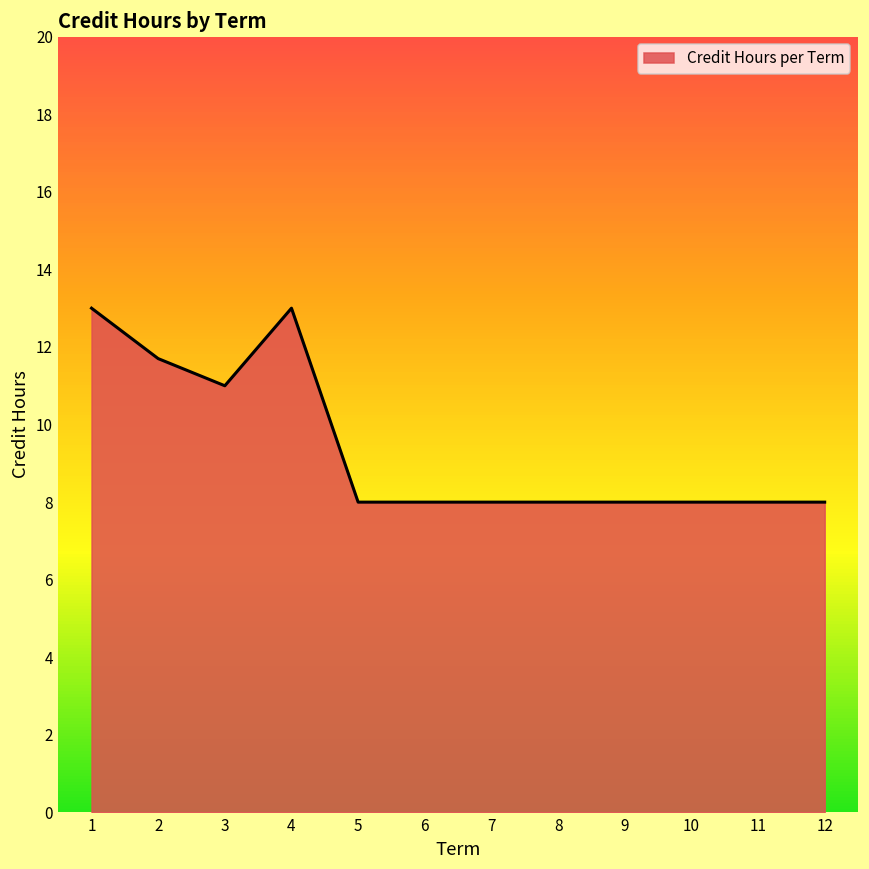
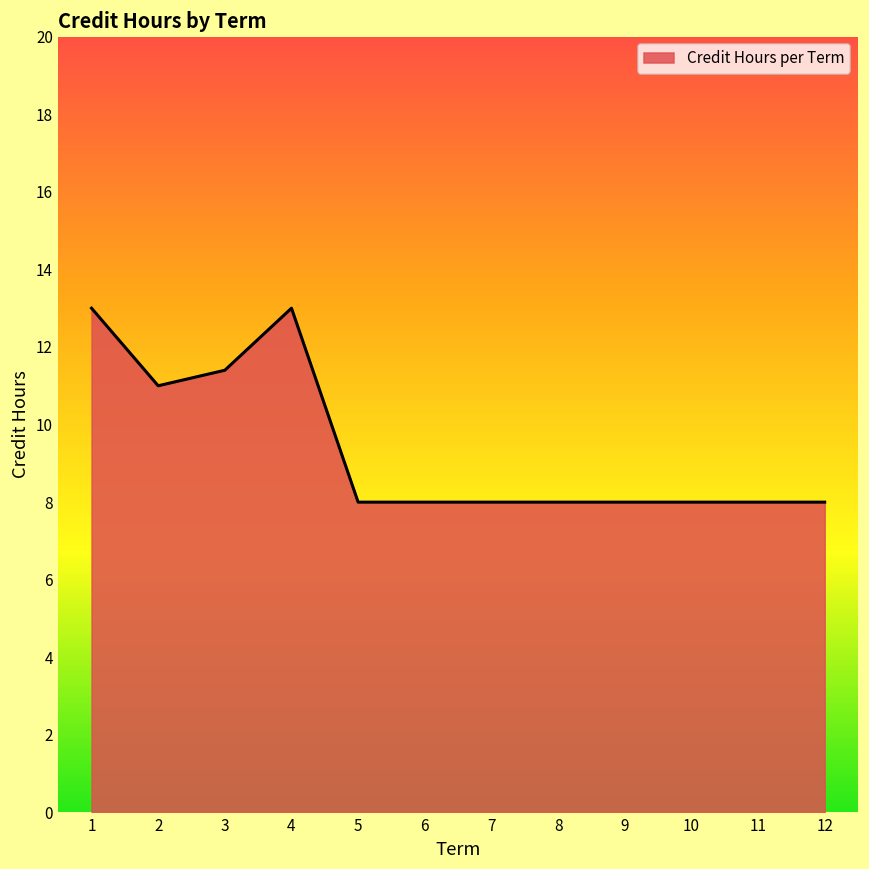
2: 11.7 -> 11.0
3: 11.0 -> 11.4
